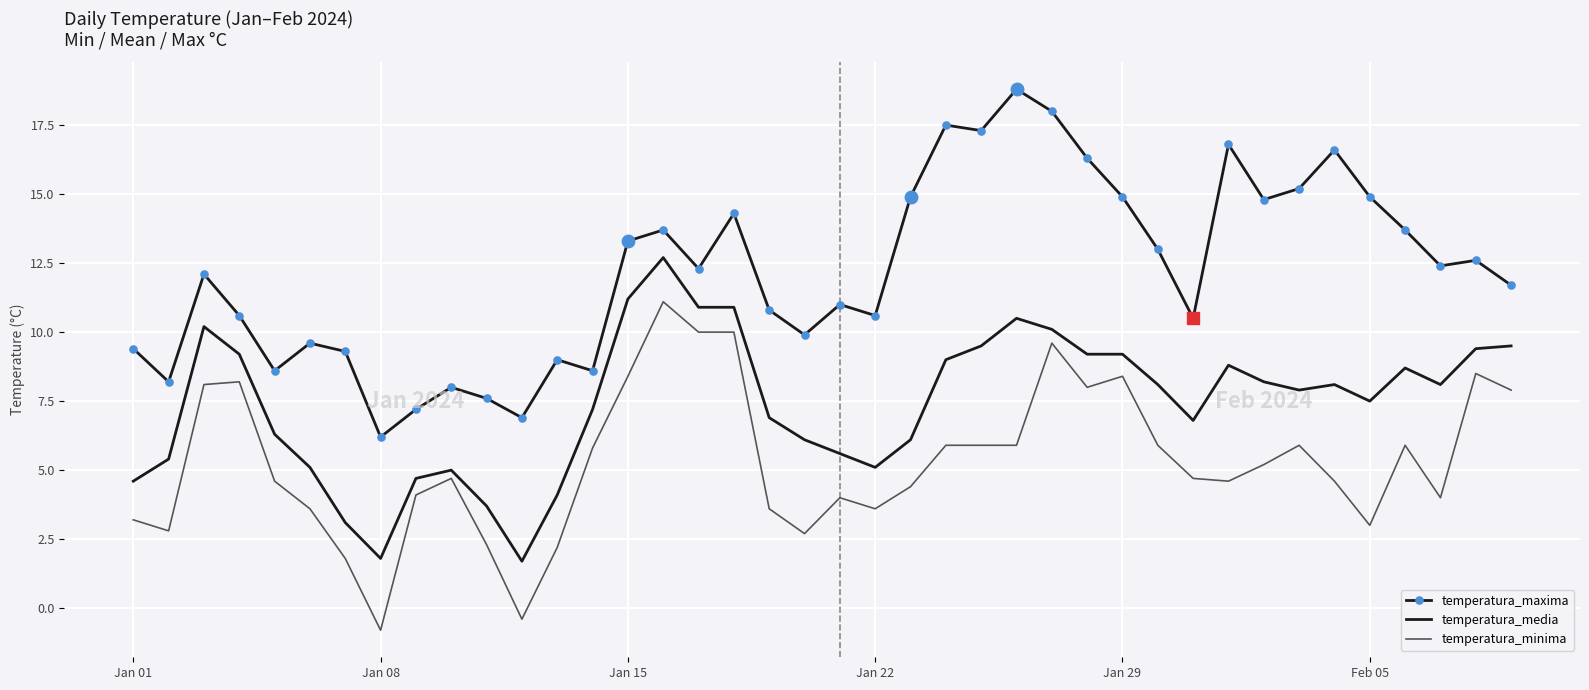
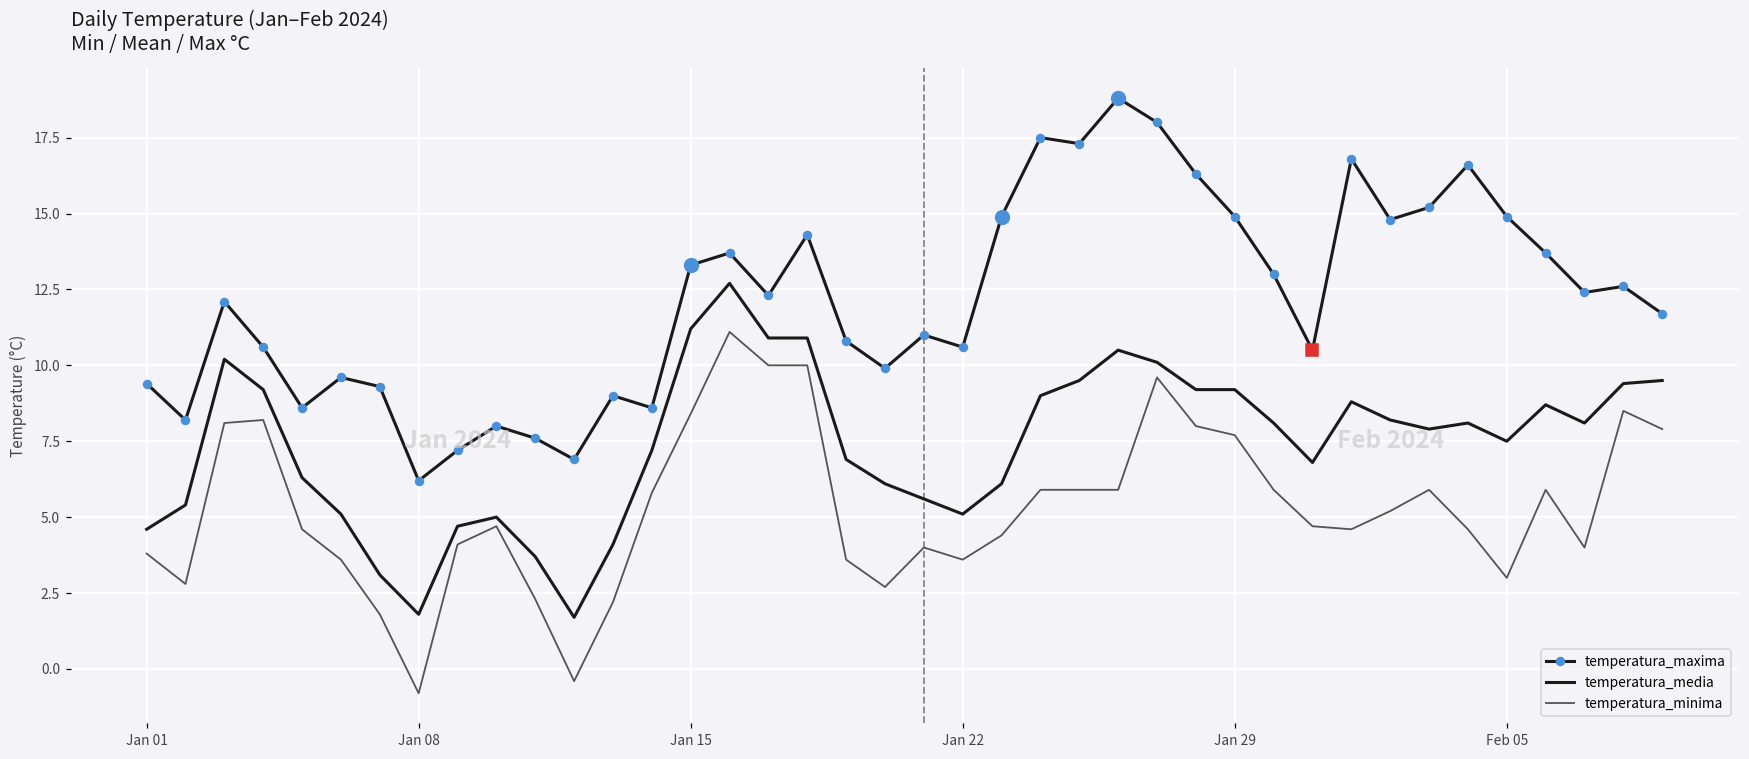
temperatura_minima, Jan 01: 3.2 -> 3.8
temperatura_minima, Jan 29: 8.4 -> 7.7
